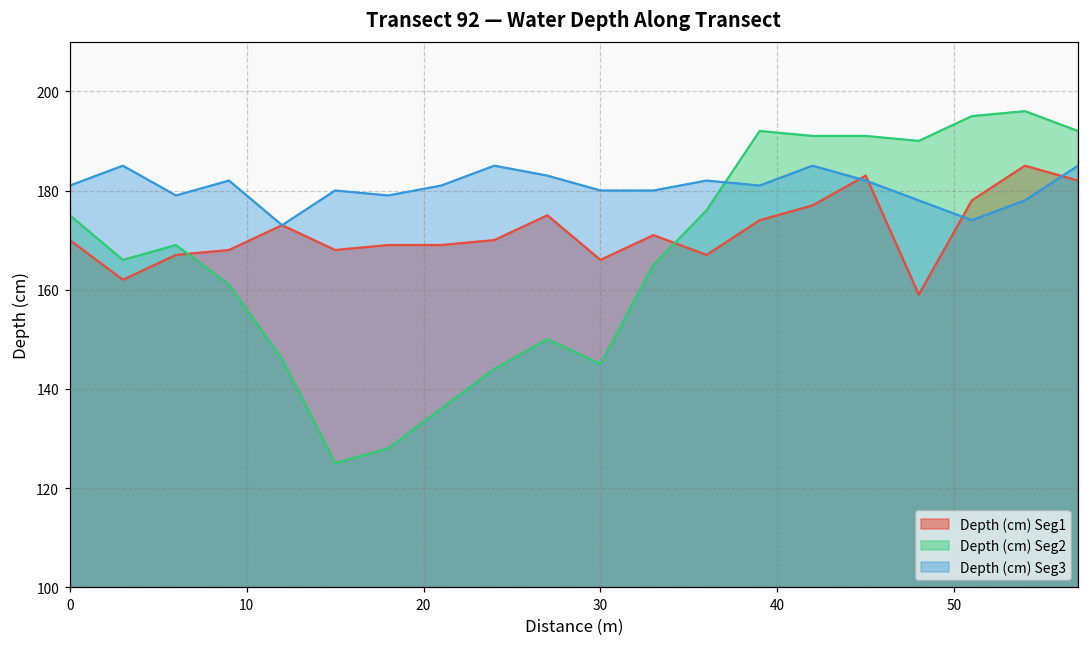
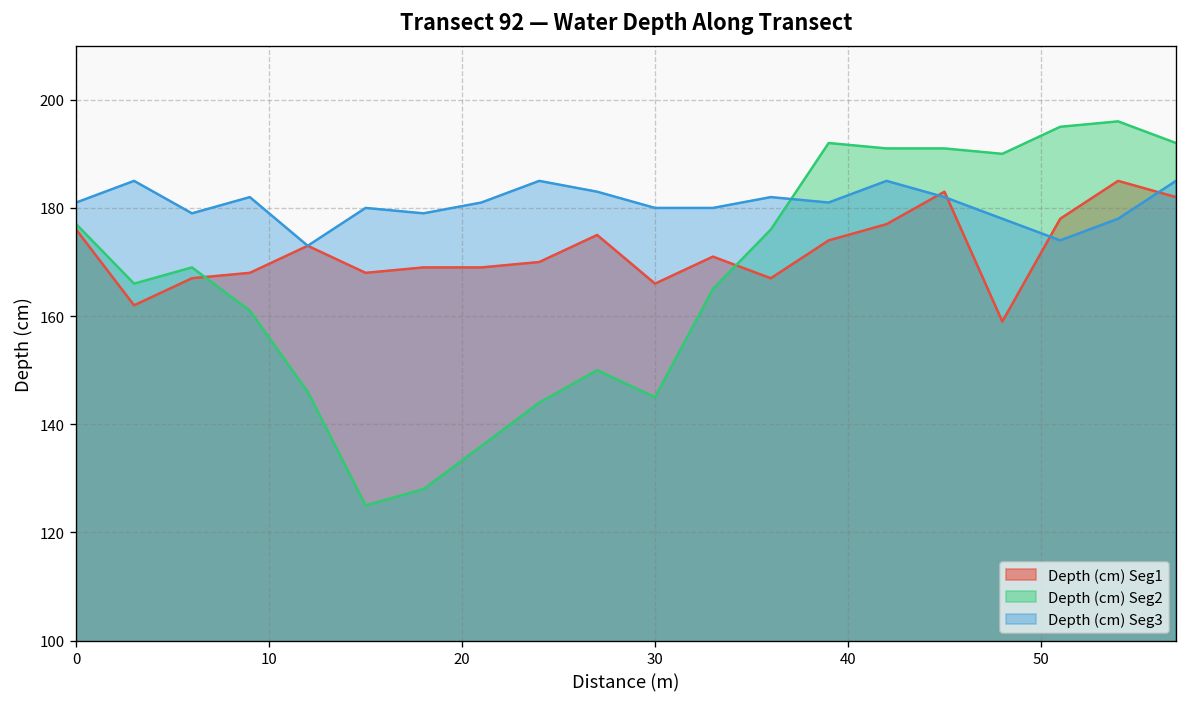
Depth (cm) Seg1, 0: 170 -> 176
Depth (cm) Seg2, 0: 175 -> 177
